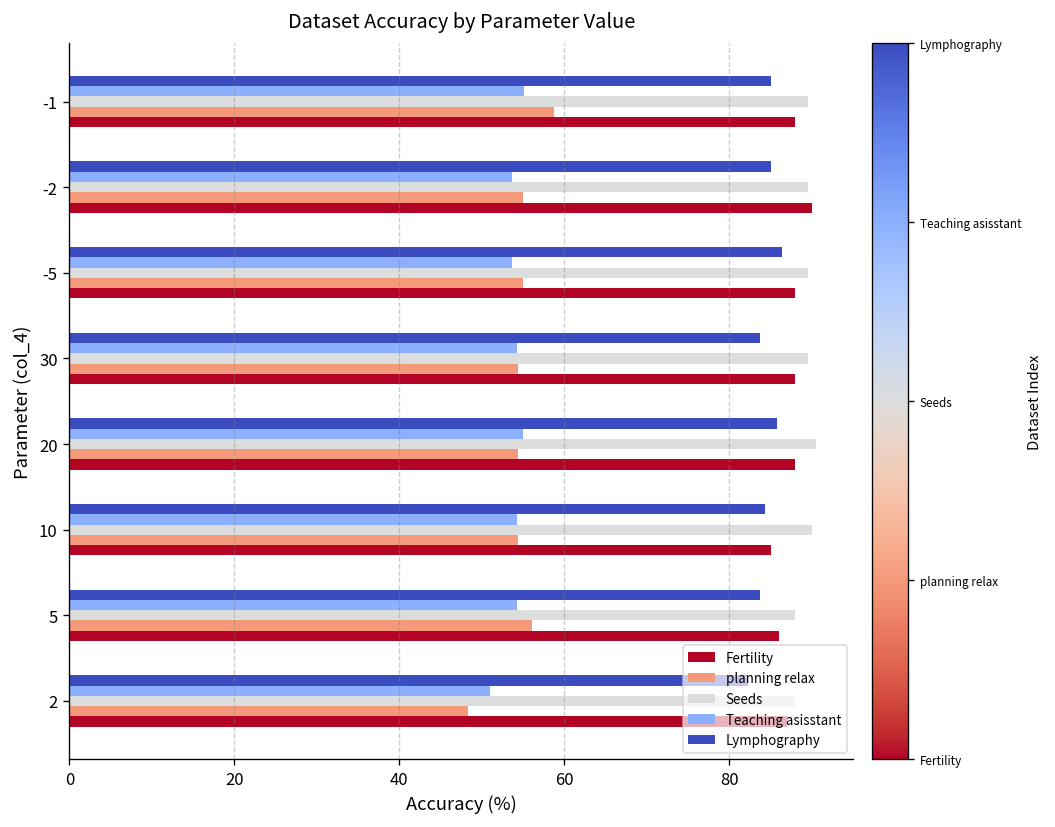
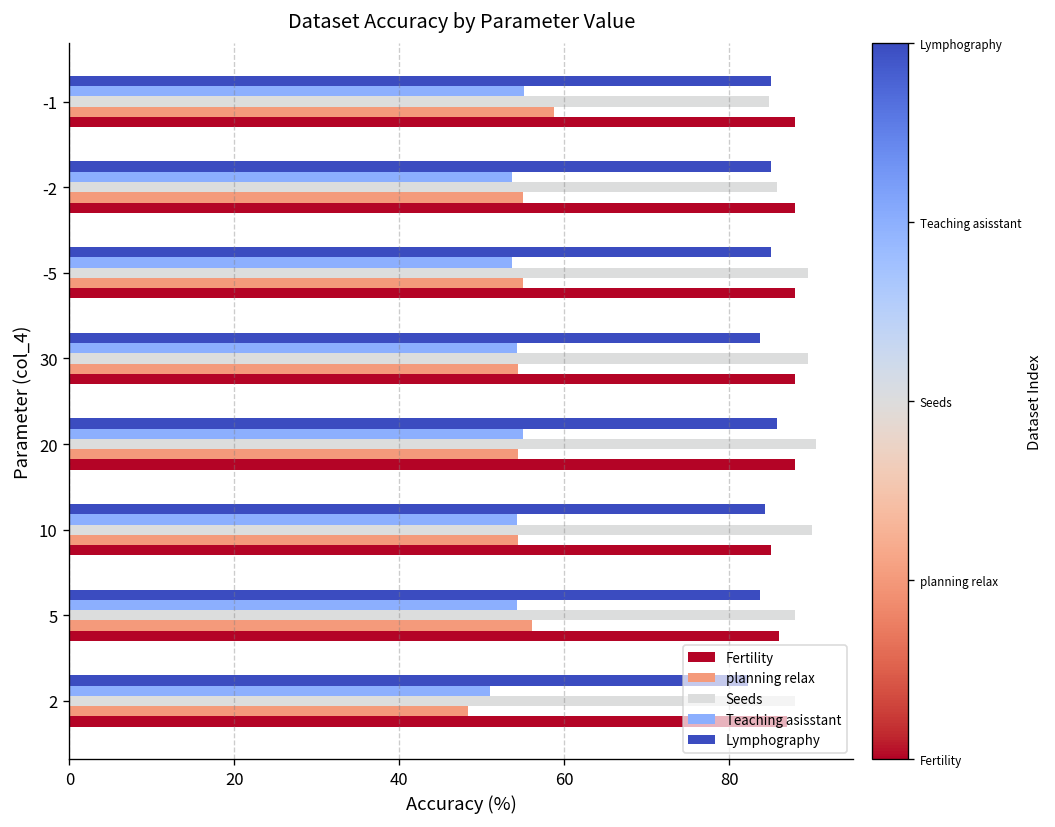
Seeds, -1: 90 -> 85
Seeds, -2: 90 -> 86
Fertility, -2: 90 -> 88
Lymphography, -5: 86 -> 85
